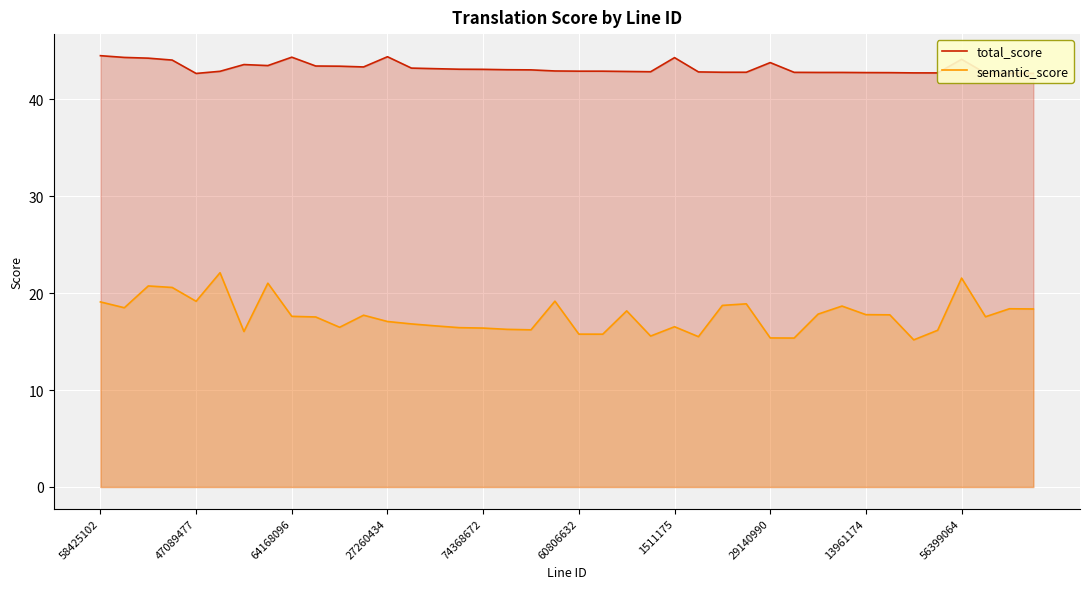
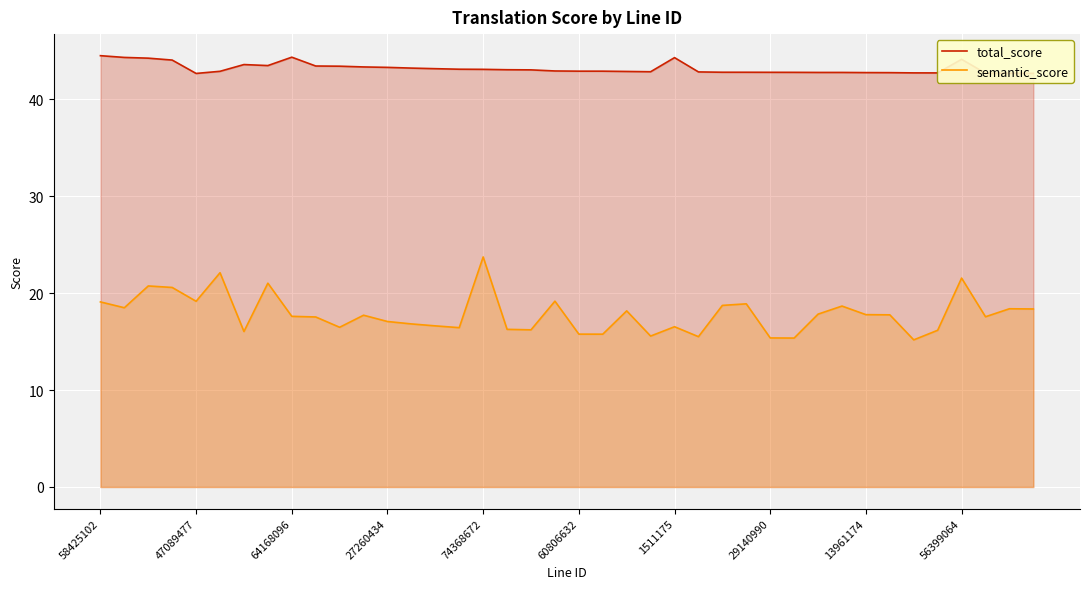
total_score, 27260434: 44 -> 43
semantic_score, 74368672: 16 -> 24
total_score, 29140990: 44 -> 43
